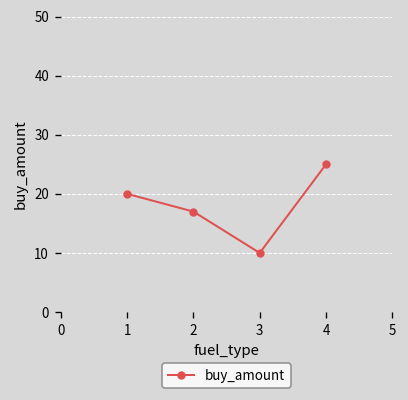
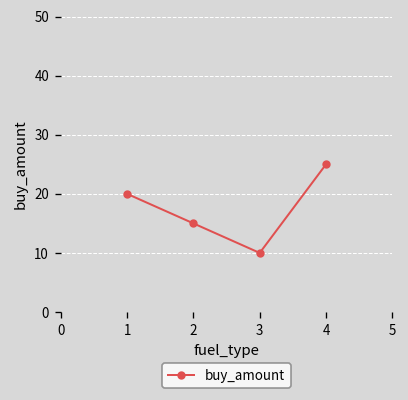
2: 17 -> 15
